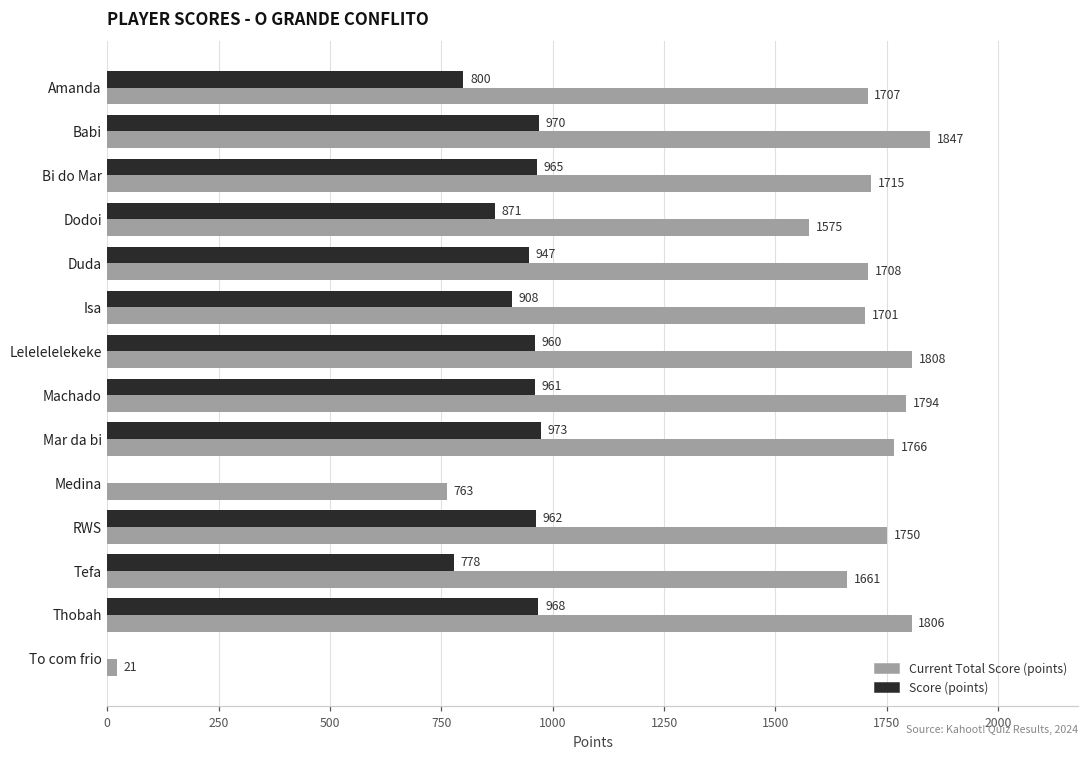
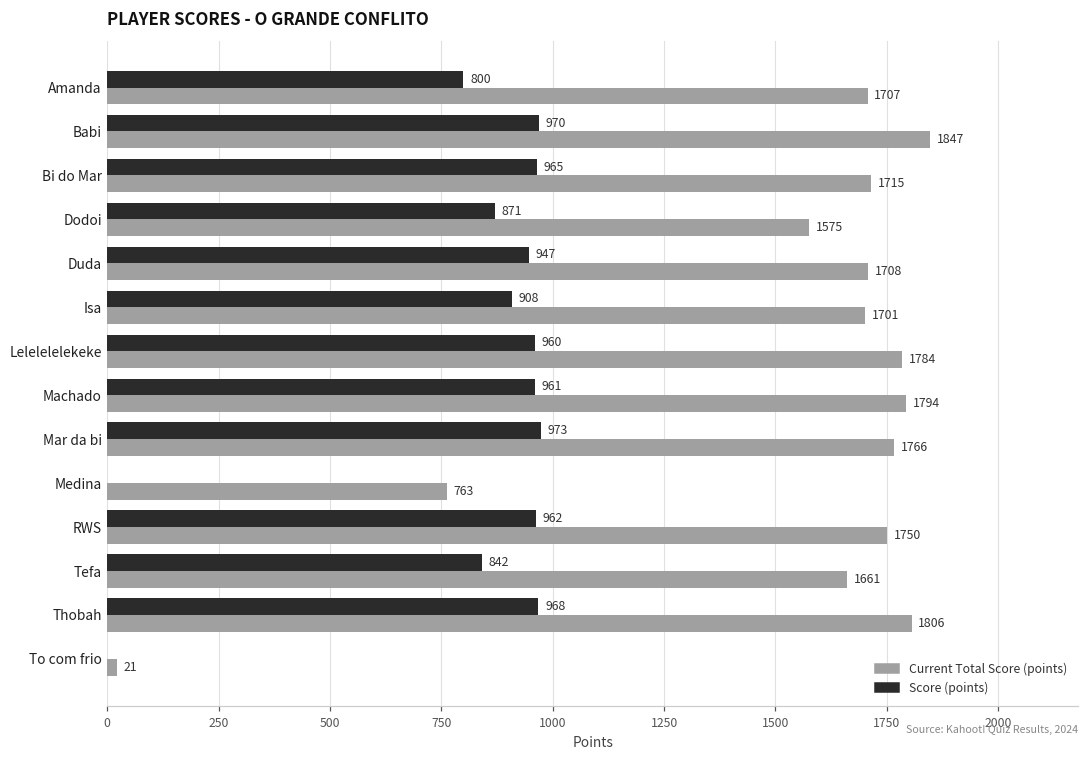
Current Total Score (points), Lelelelelekeke: 1808 -> 1784
Score (points), Tefa: 778 -> 842
